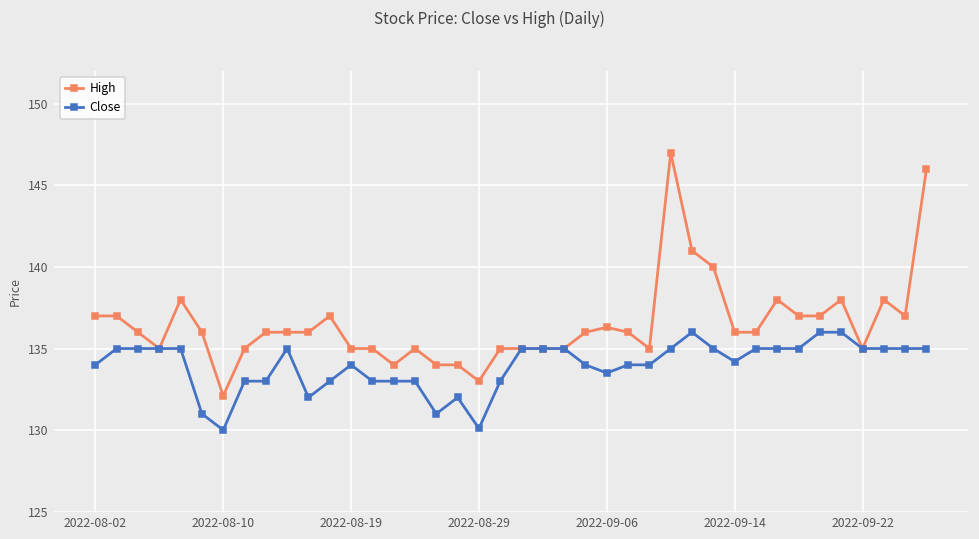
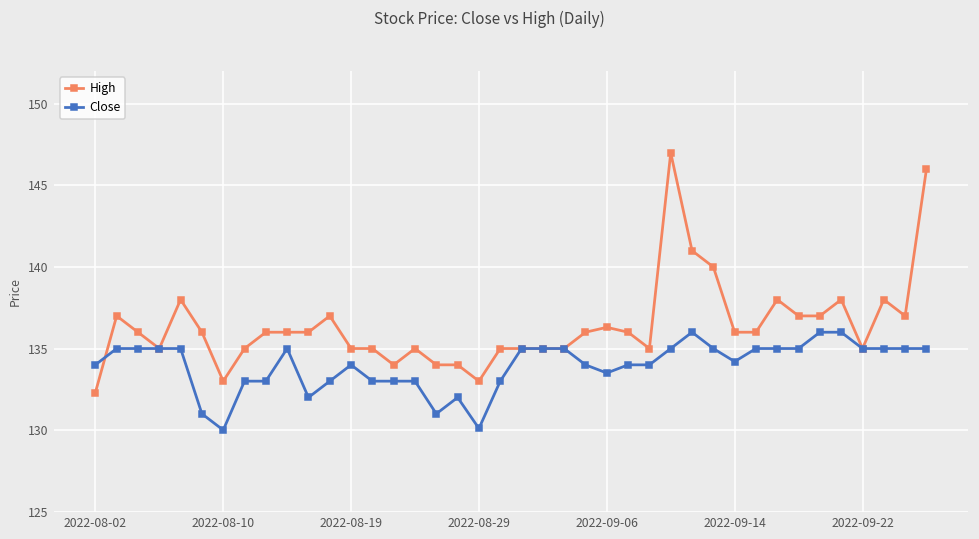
High, 2022-08-02: 137.0 -> 132.3
High, 2022-08-10: 132.1 -> 133.0
